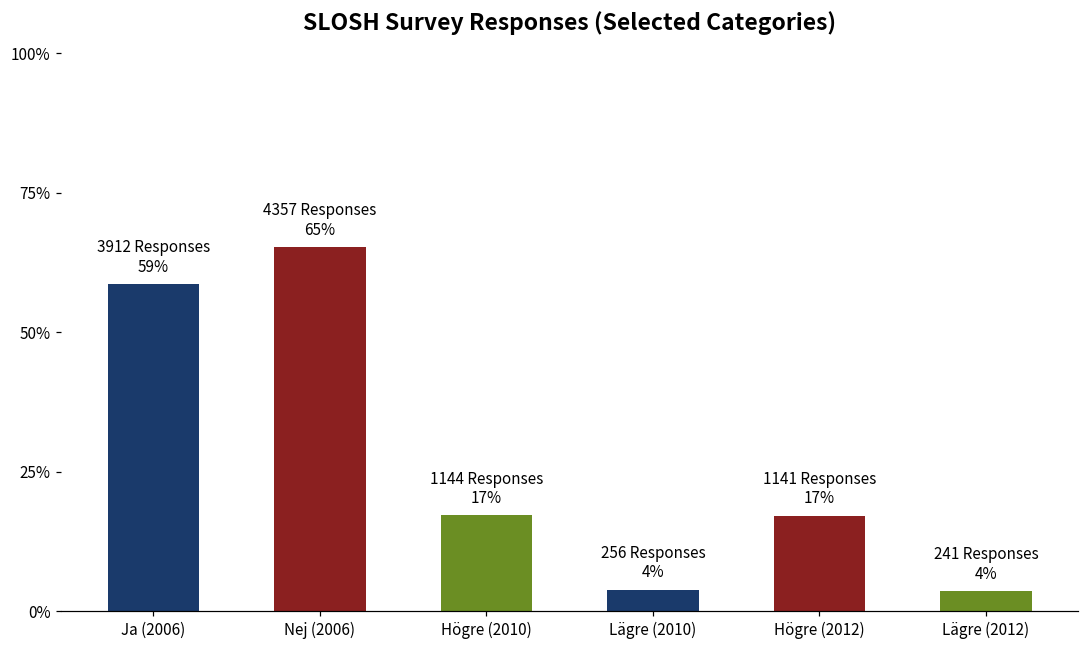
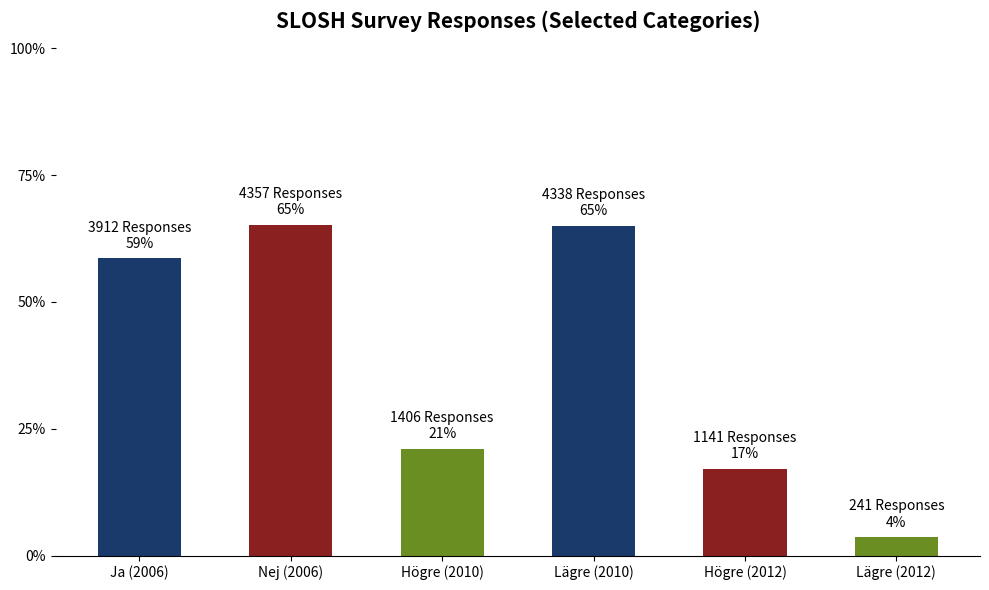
Högre (2010): 1144 Responses 17% -> 1406 Responses 21%
Lägre (2010): 256 Responses 4% -> 4338 Responses 65%
